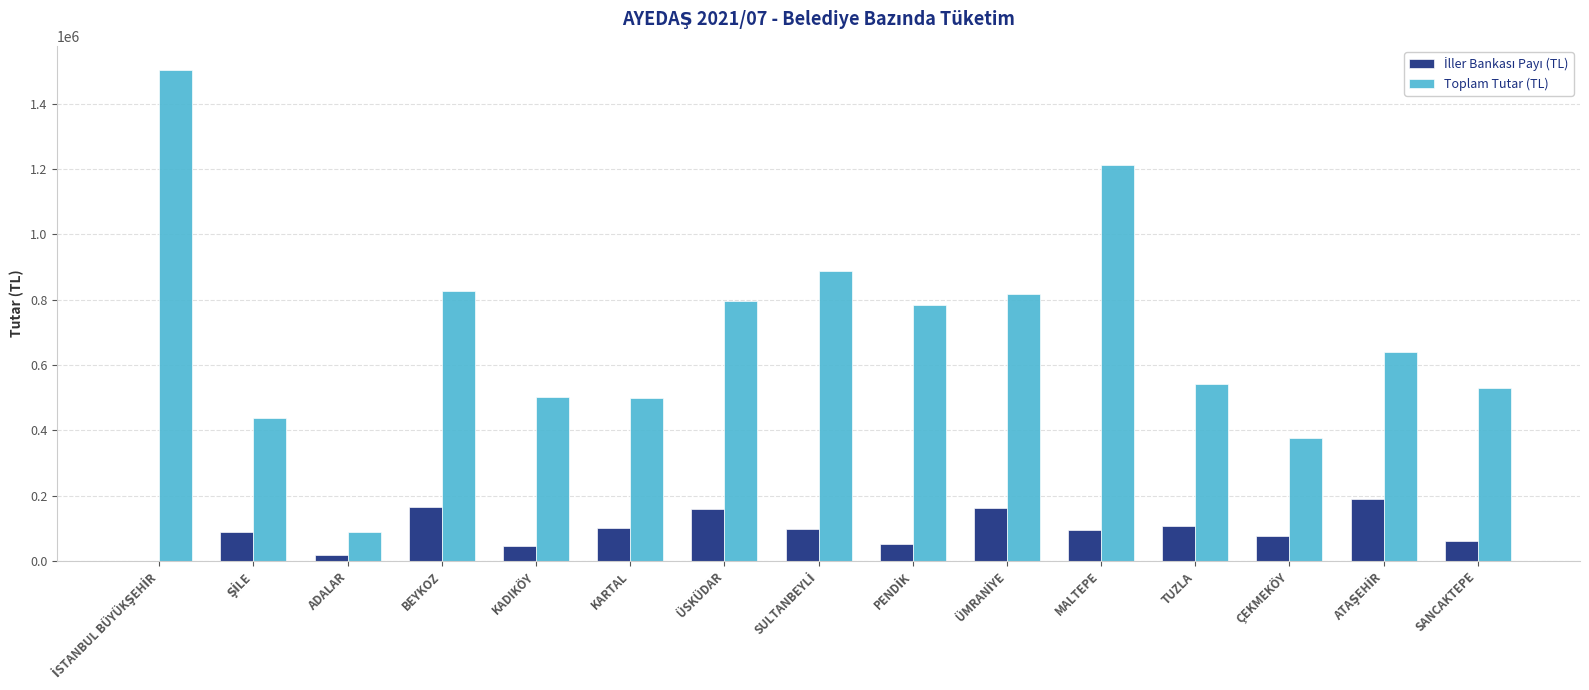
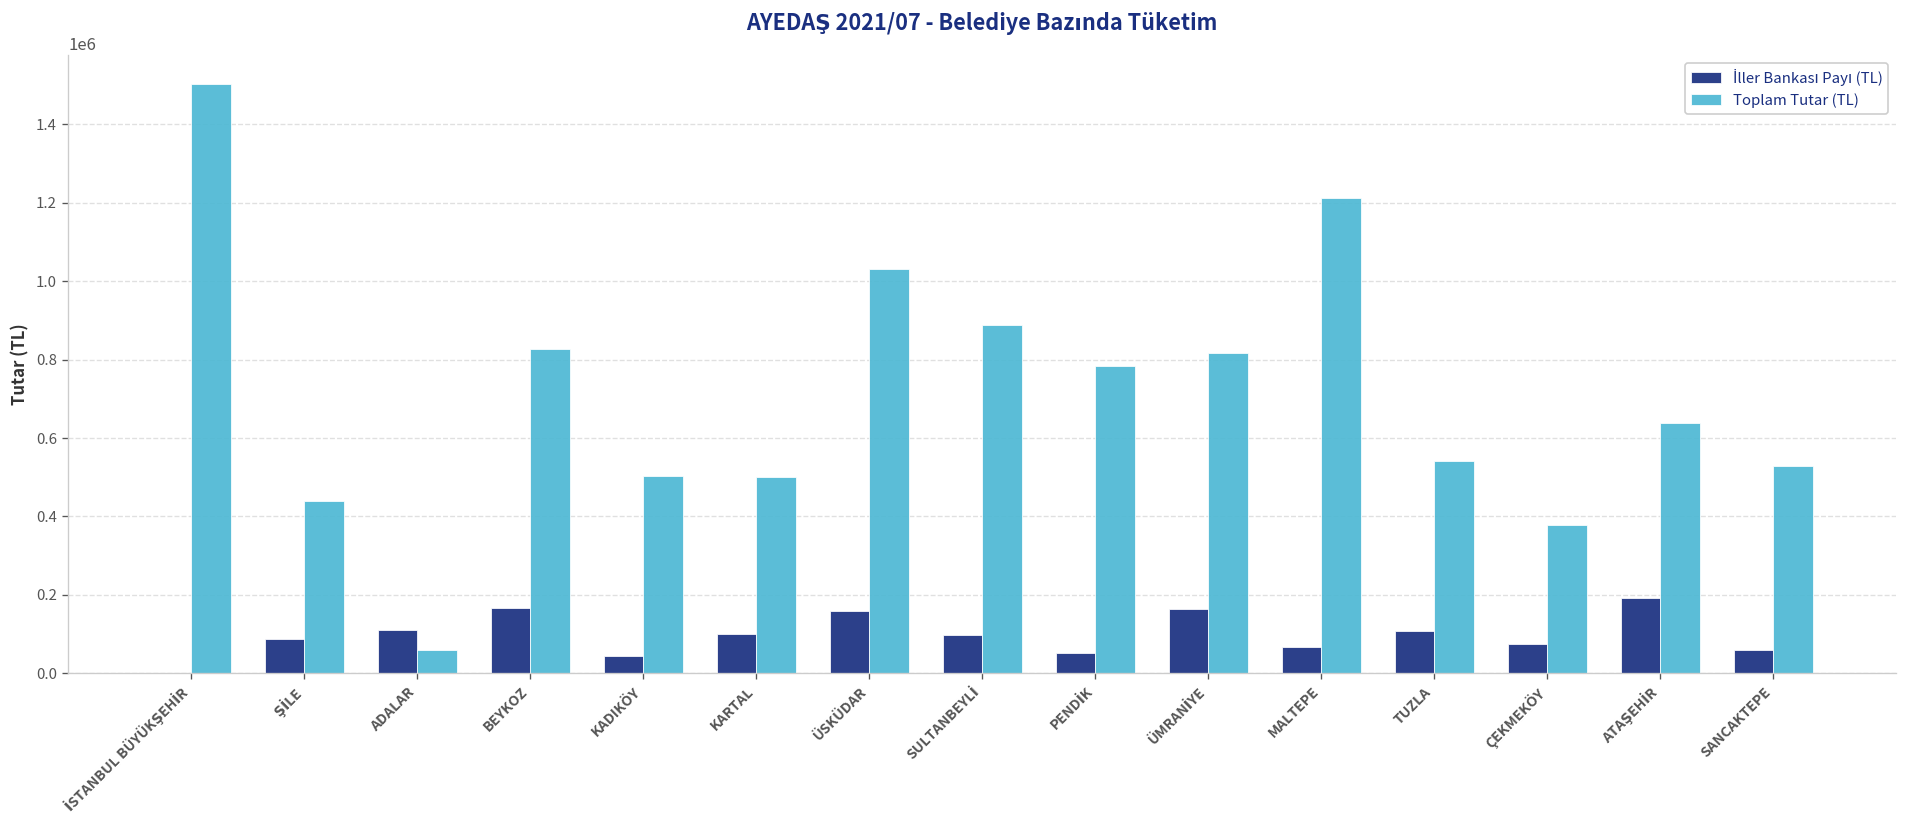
İller Bankası Payı (TL), ADALAR: 20000 -> 110000
Toplam Tutar (TL), ADALAR: 90000 -> 60000
Toplam Tutar (TL), ÜSKÜDAR: 800000 -> 1030000
İller Bankası Payı (TL), MALTEPE: 90000 -> 70000
